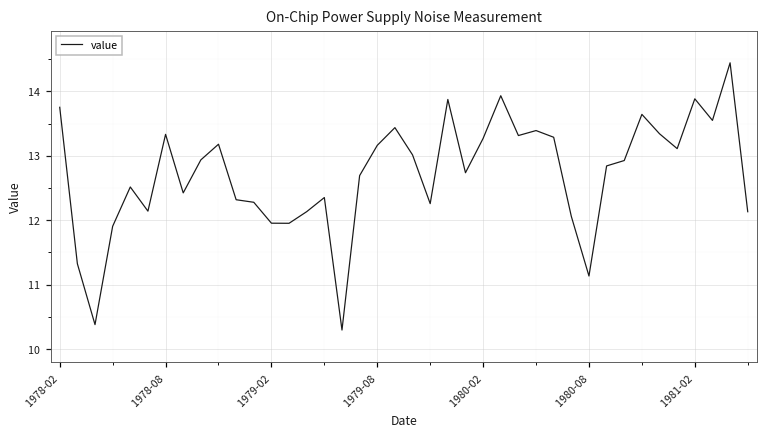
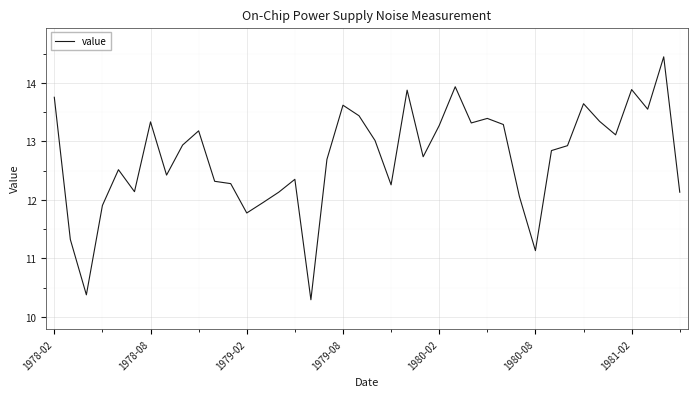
1979-02: 12.0 -> 11.8
1979-08: 13.2 -> 13.6
